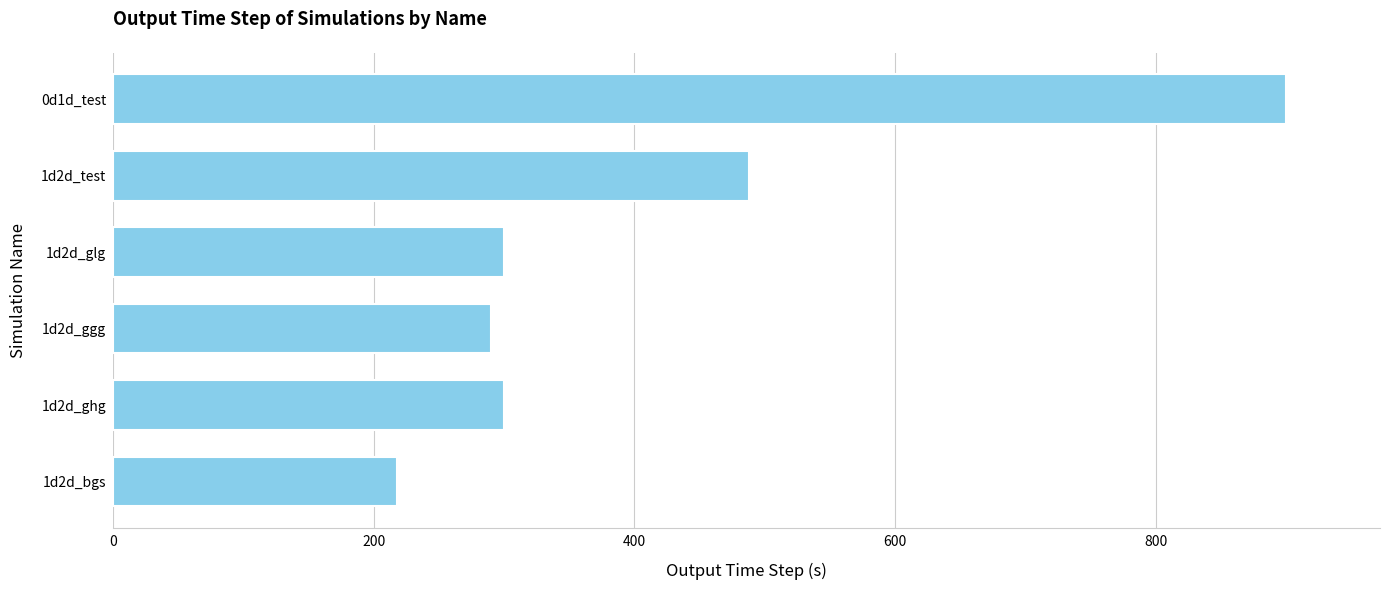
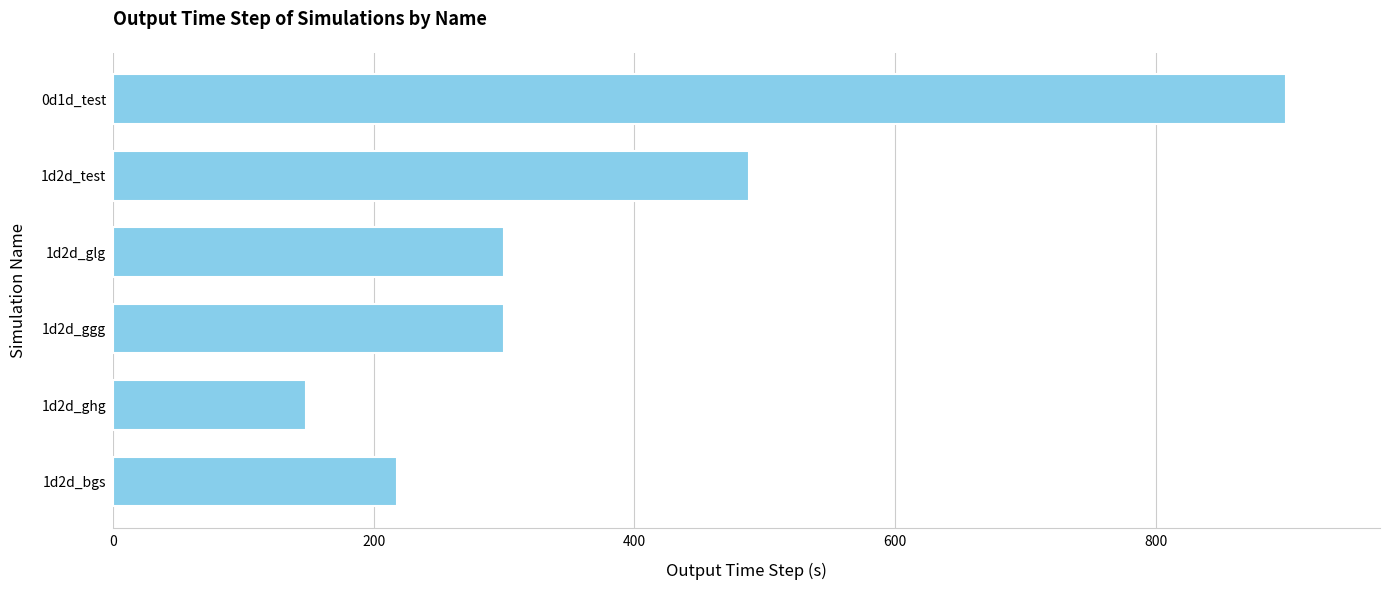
1d2d_ggg: 290 -> 300
1d2d_ghg: 300 -> 148
